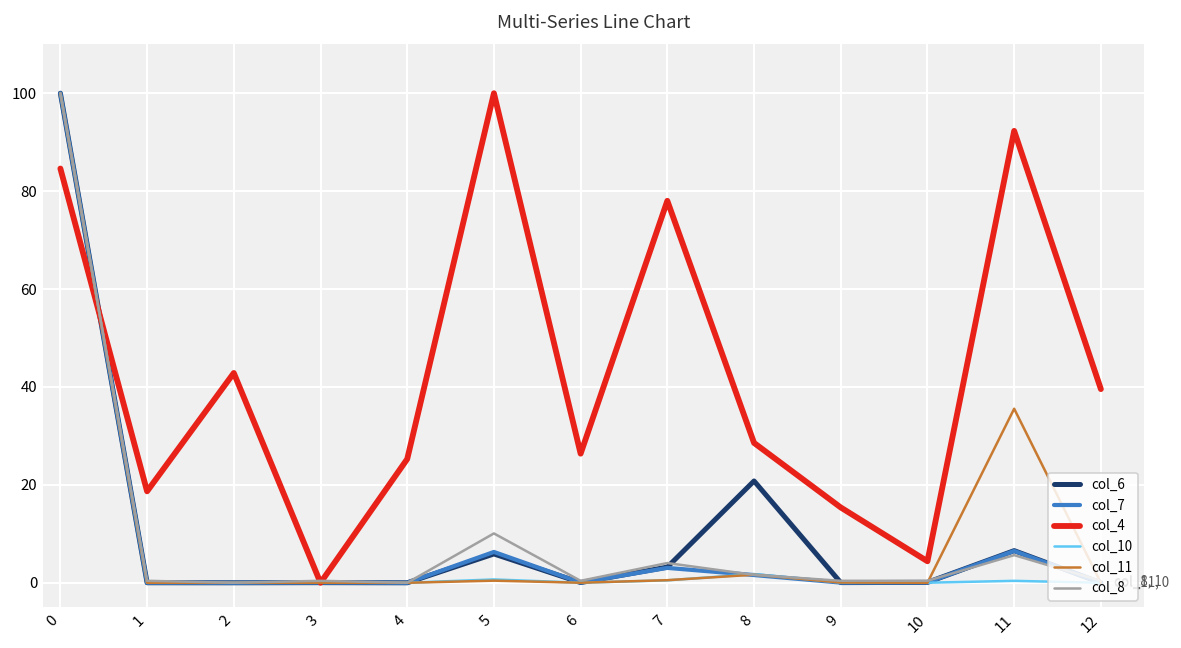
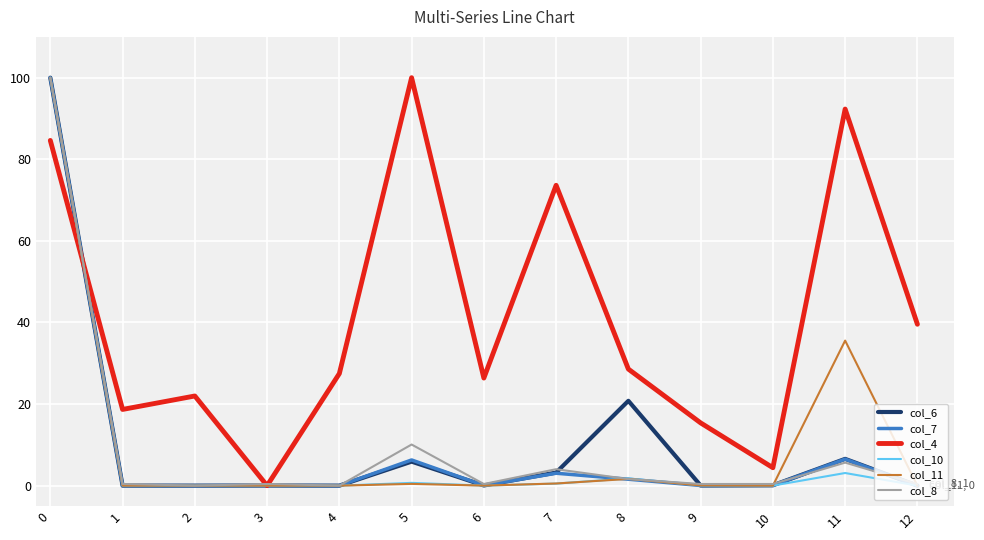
col_4, 2: 43 -> 22
col_4, 4: 25 -> 27
col_4, 7: 78 -> 74
col_10, 11: 0 -> 3
